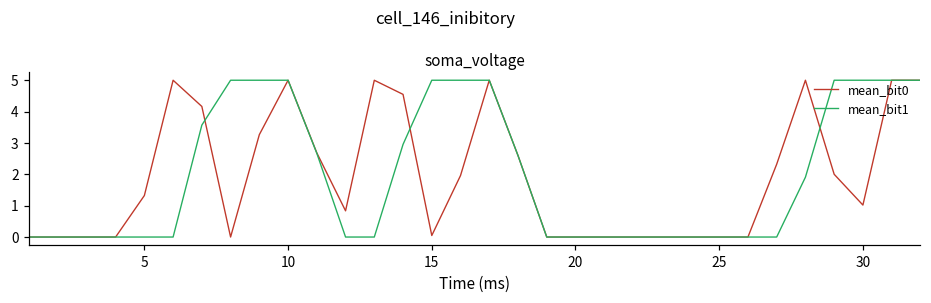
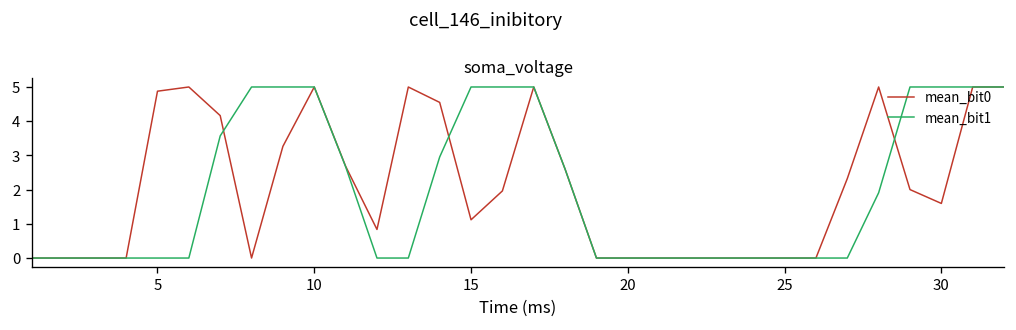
mean_bit0, 5: 1.3 -> 4.9
mean_bit0, 15: 0.0 -> 1.1
mean_bit0, 30: 1.0 -> 1.6
